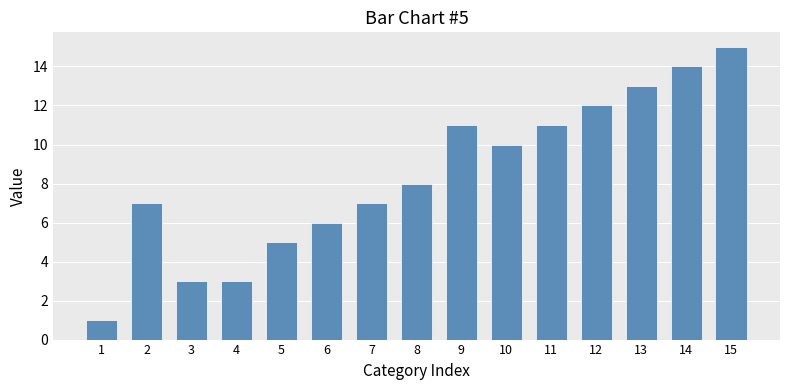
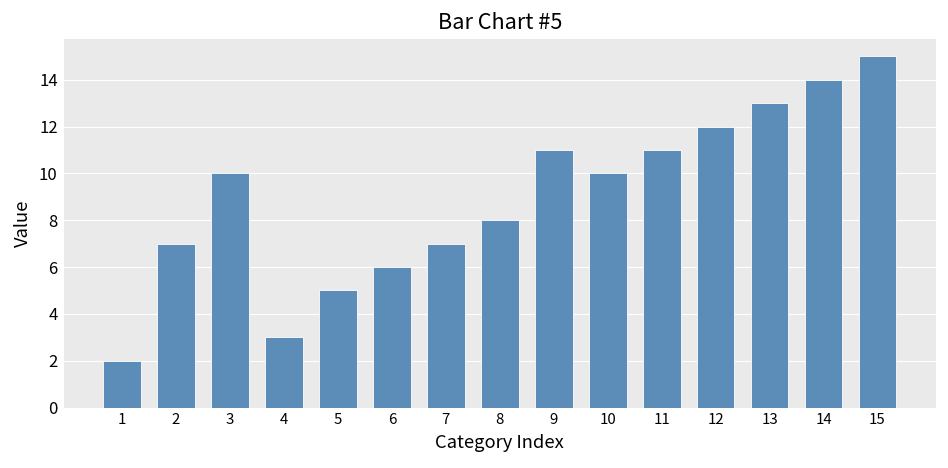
1: 1 -> 2
3: 3 -> 10
